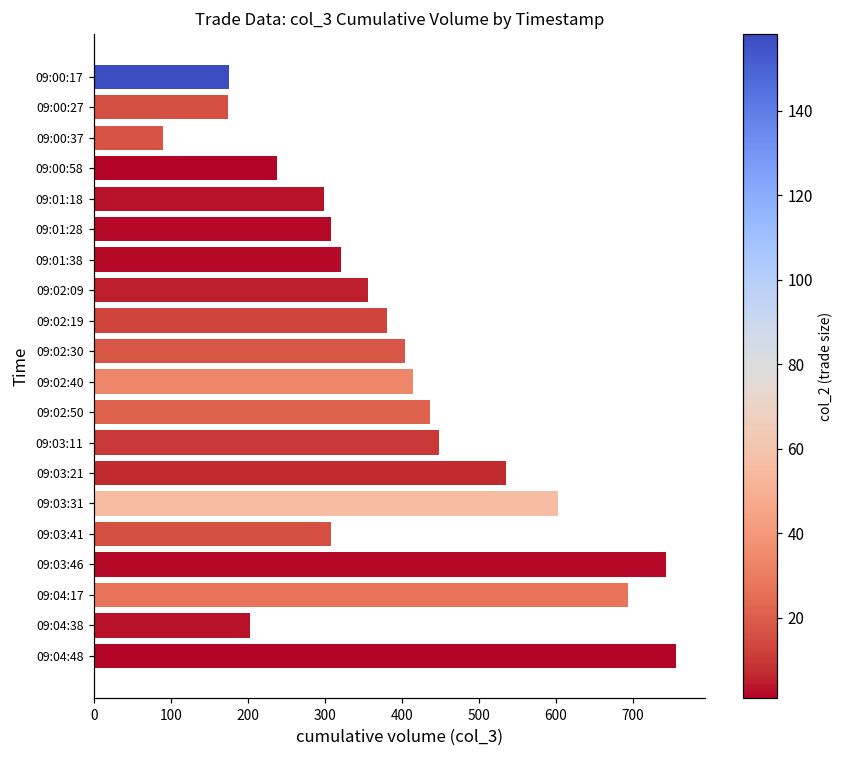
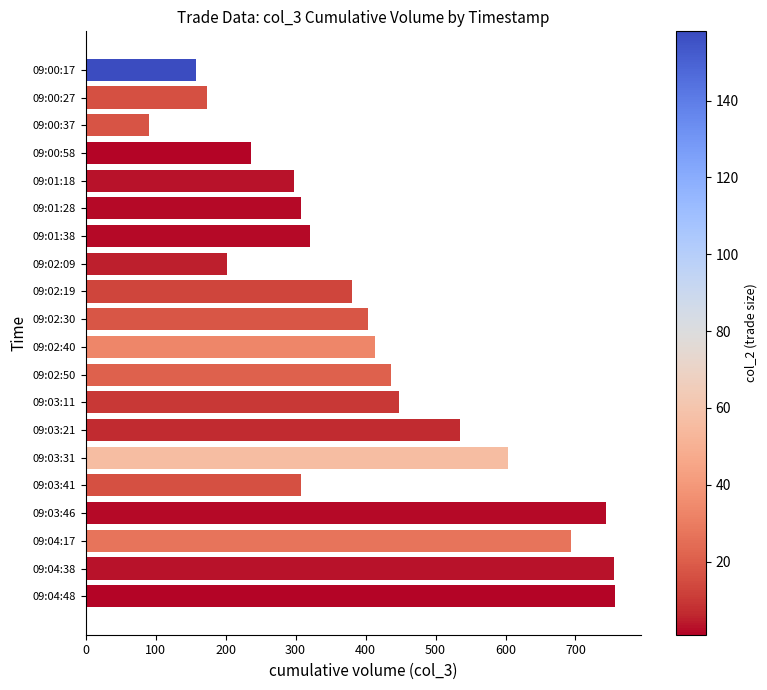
09:00:17: 180 -> 160
09:02:09: 360 -> 200
09:04:38: 200 -> 760
